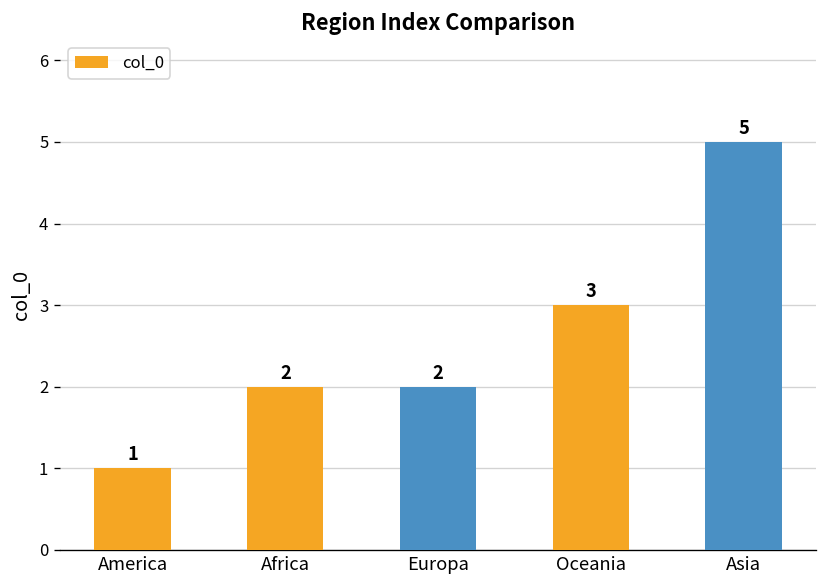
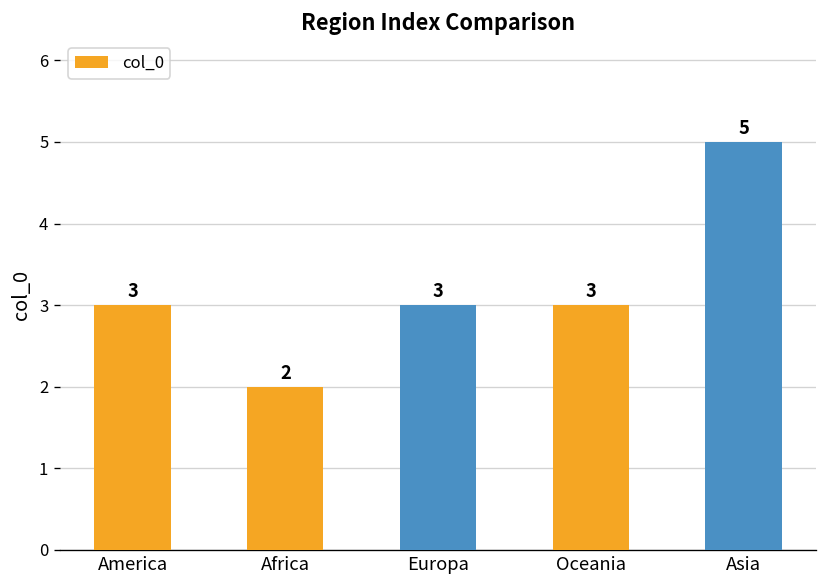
America: 1 -> 3
Europa: 2 -> 3
